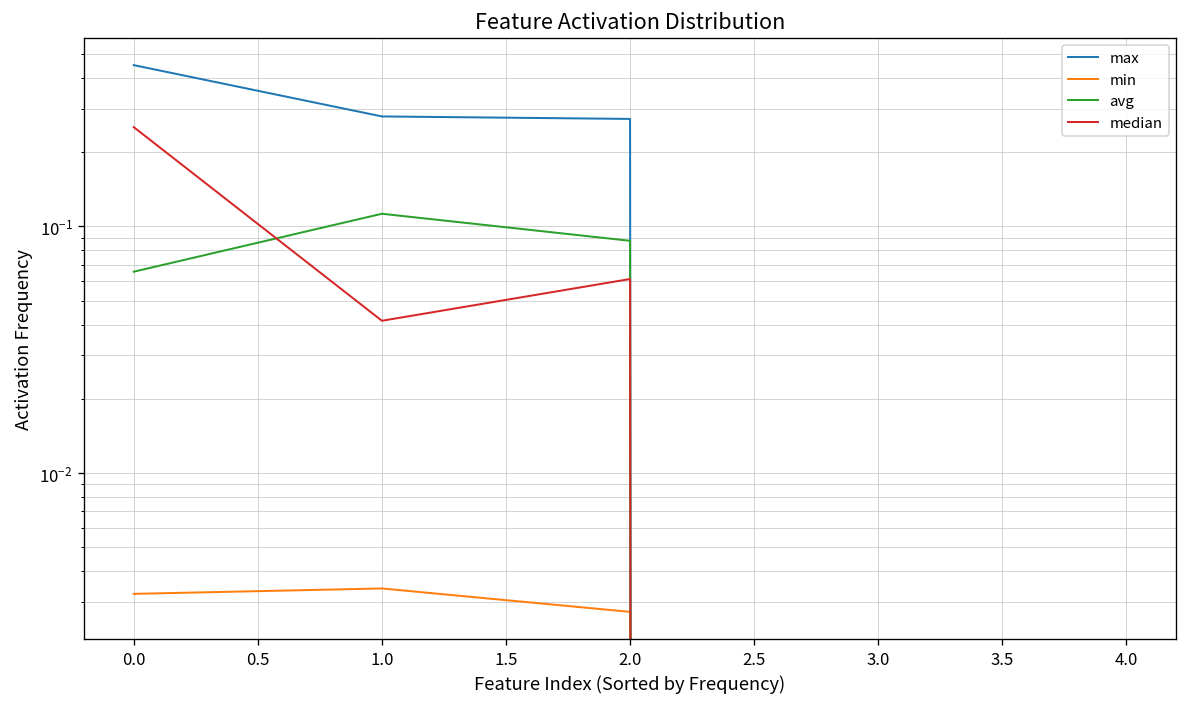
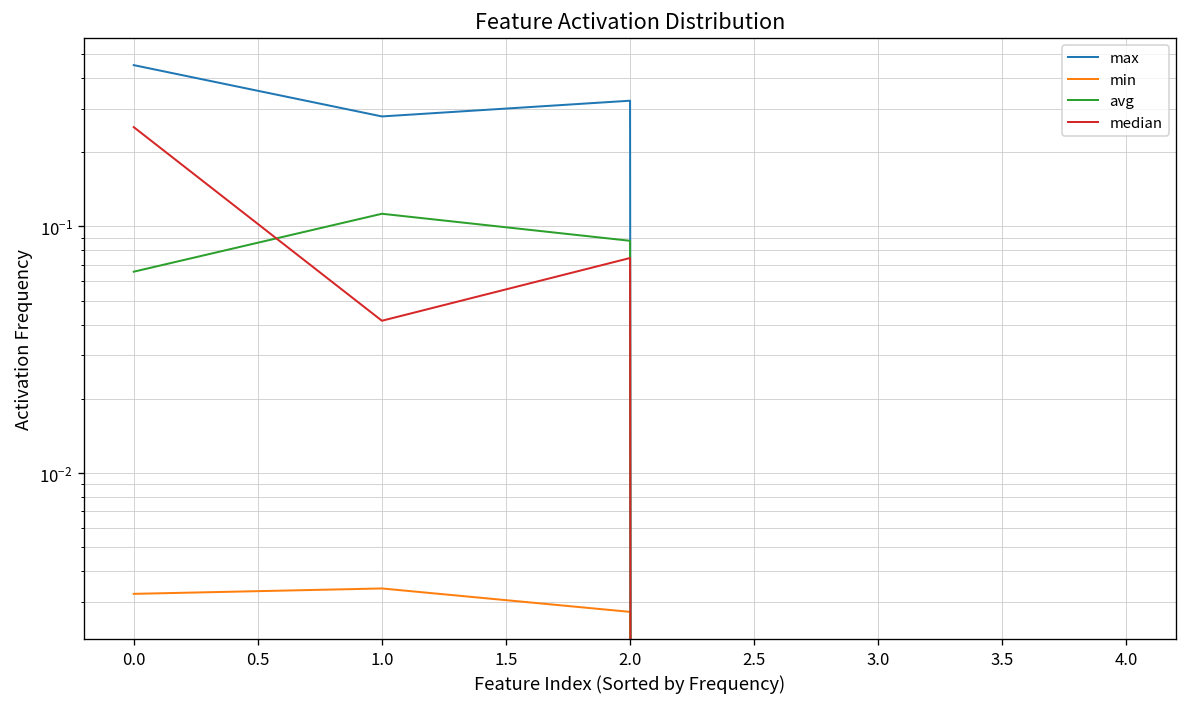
max, 2.0: 0.27 -> 0.32
median, 2.0: 0.061 -> 0.074
